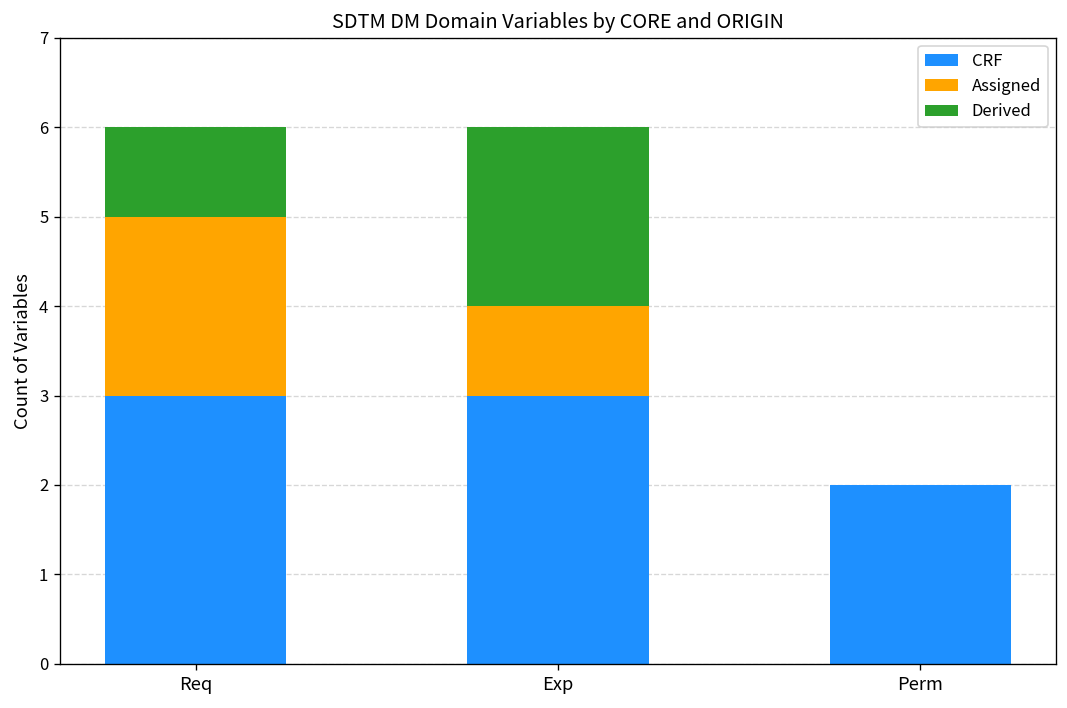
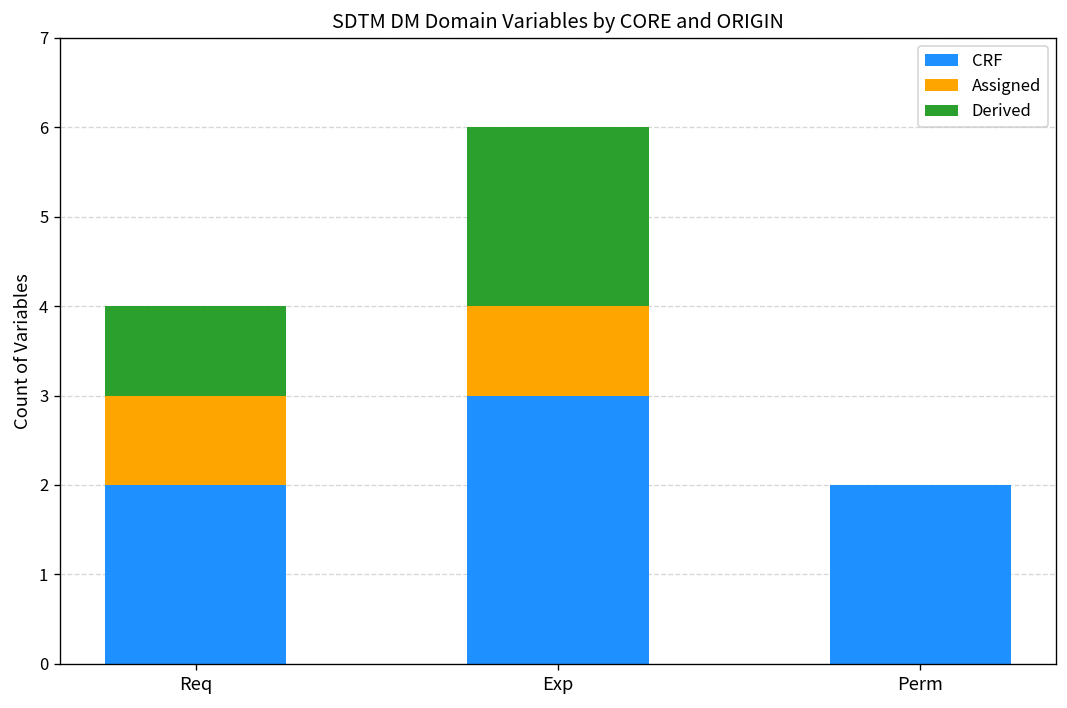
CRF, Req: 3 -> 2
Assigned, Req: 2 -> 1
